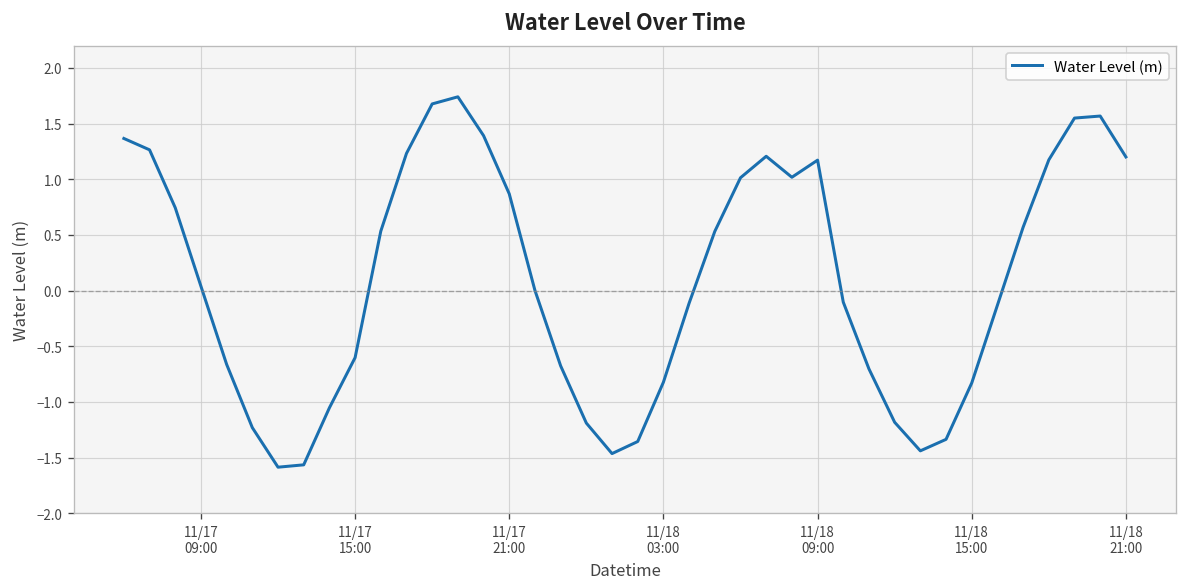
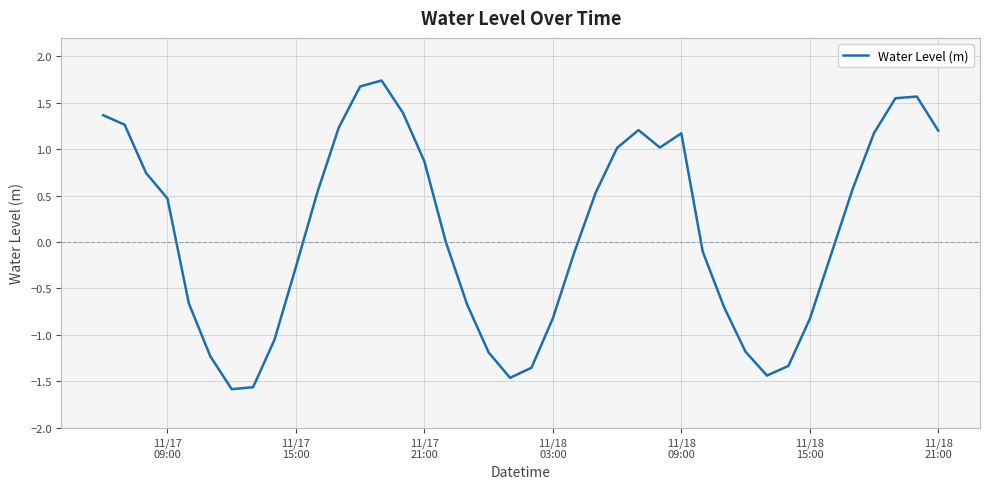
11/17 09:00: 0.0 -> 0.5
11/17 15:00: -0.6 -> -0.3
